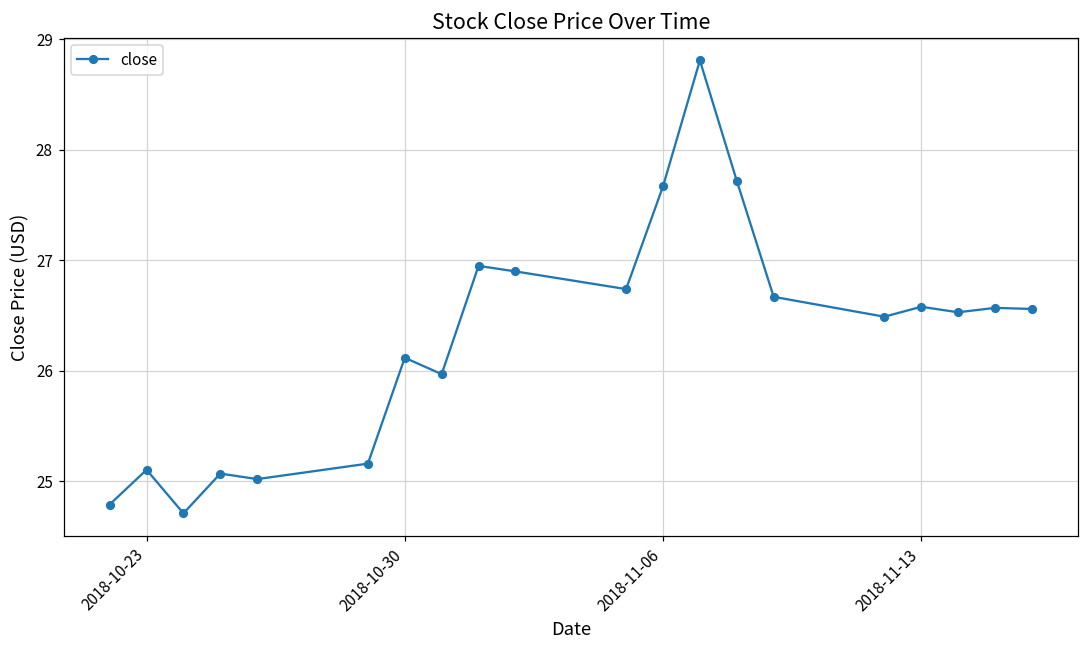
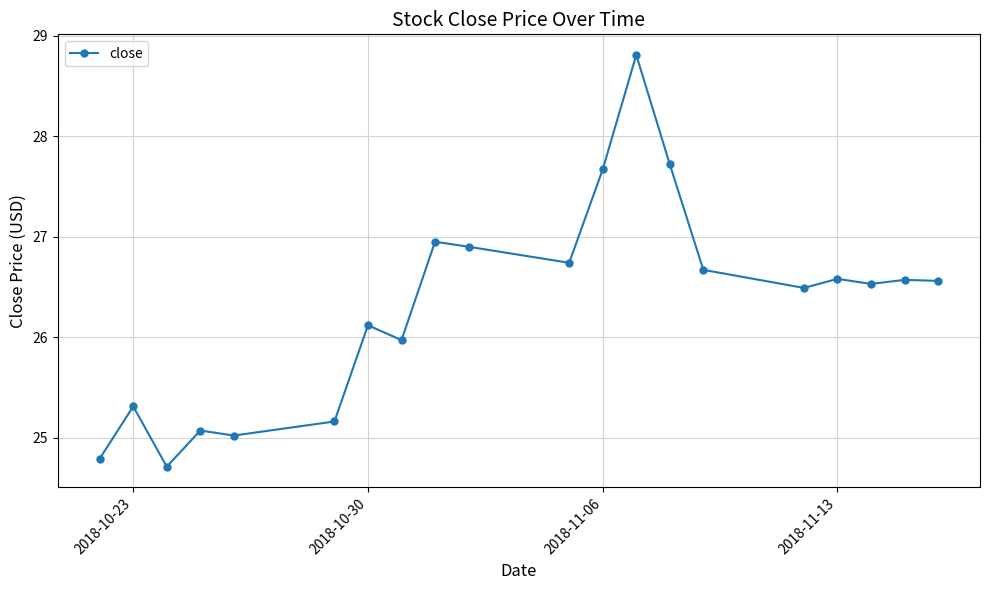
2018-10-23: 25.10 -> 25.31
